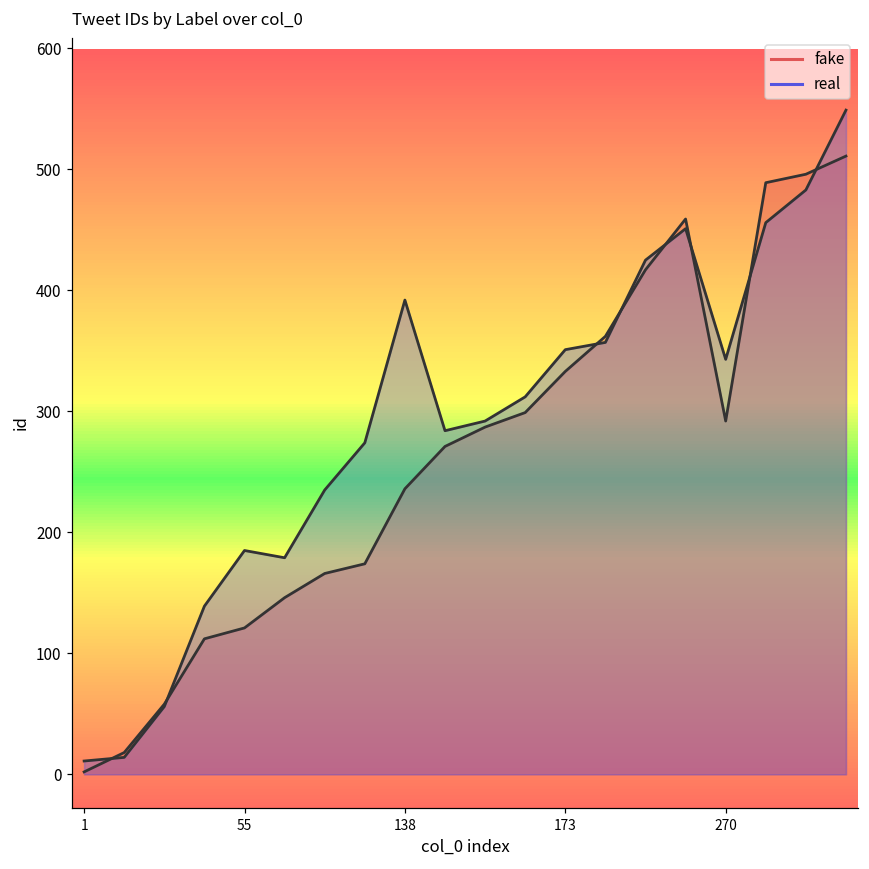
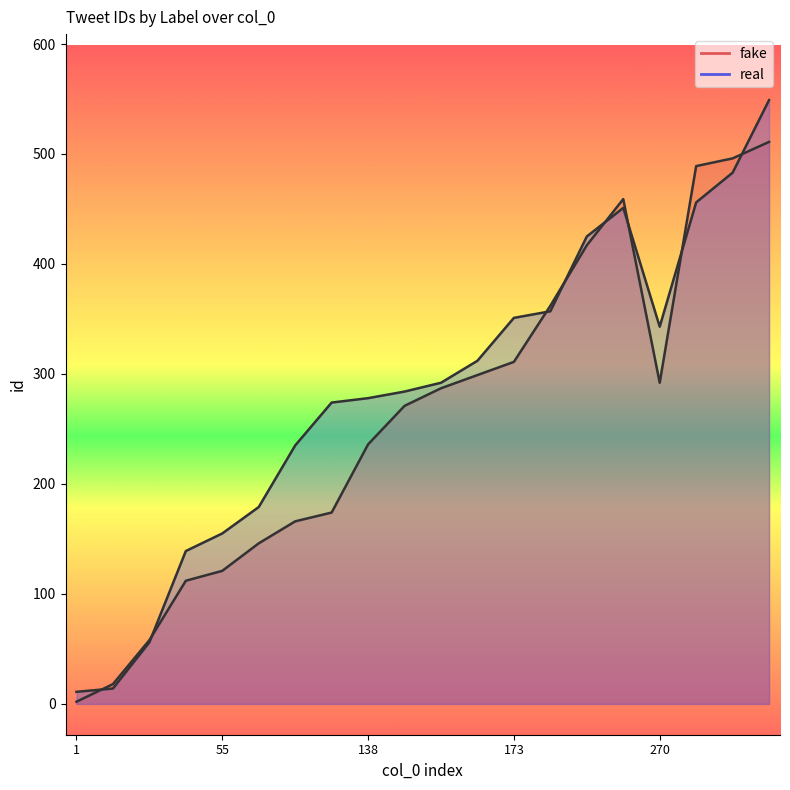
real, 55: 185 -> 155
real, 138: 392 -> 278
fake, 173: 333 -> 311
